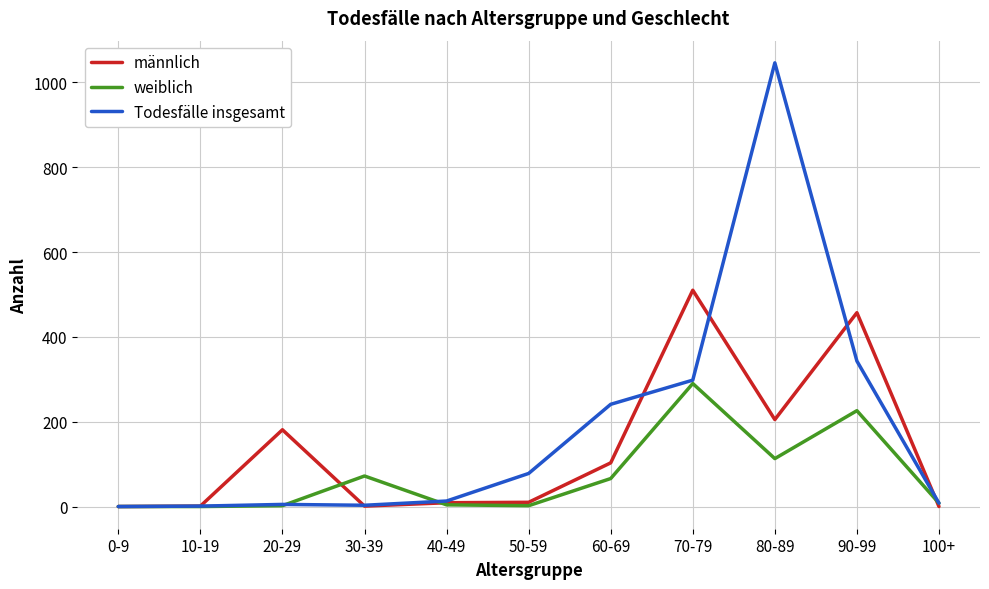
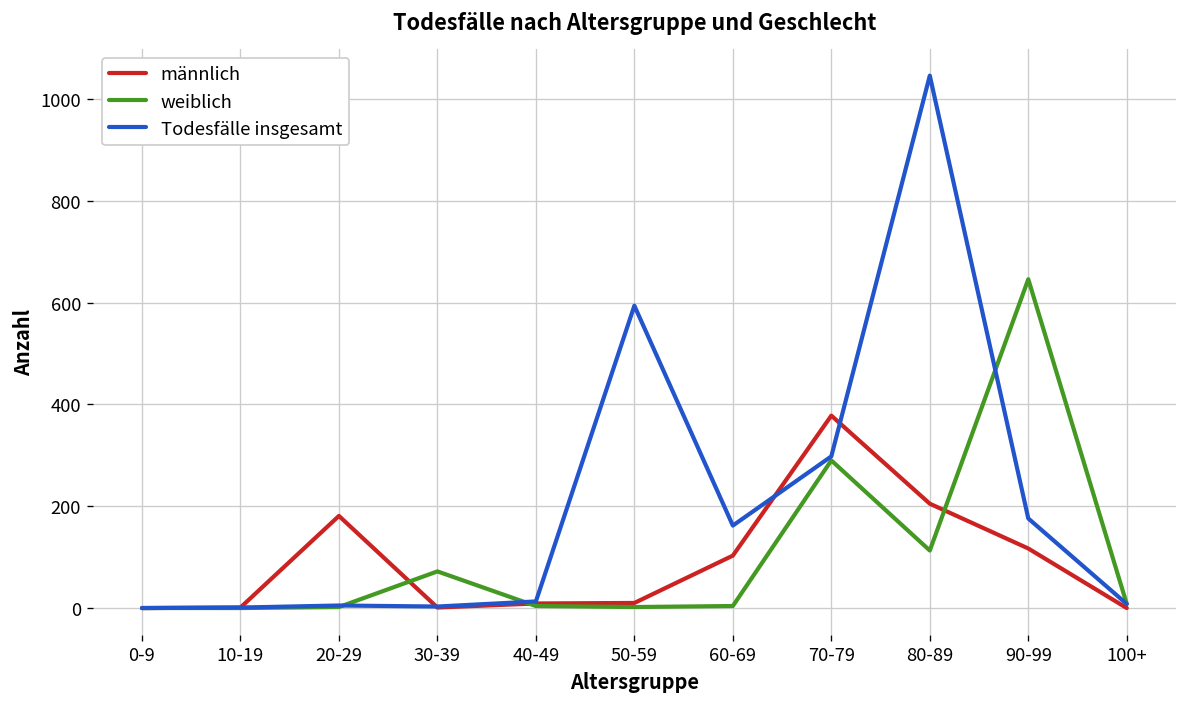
Todesfälle insgesamt, 50-59: 80 -> 590
weiblich, 60-69: 70 -> 0
Todesfälle insgesamt, 60-69: 240 -> 160
männlich, 70-79: 510 -> 380
männlich, 90-99: 460 -> 120
weiblich, 90-99: 230 -> 650
Todesfälle insgesamt, 90-99: 340 -> 180
